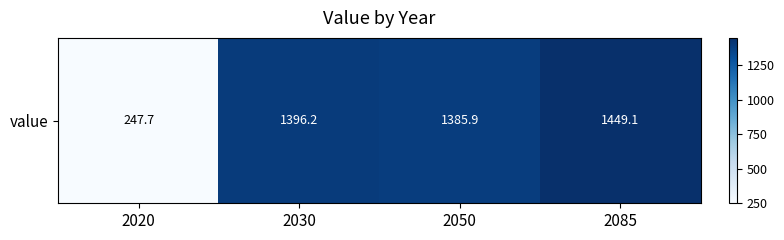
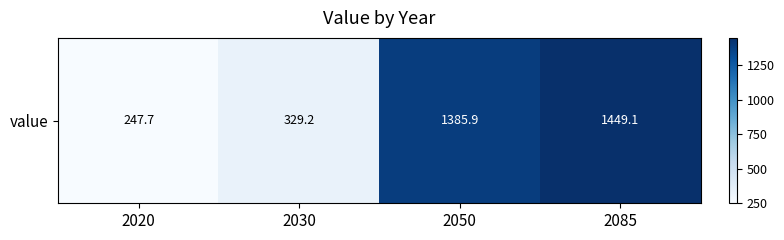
value, 2030: 1396.2 -> 329.2
